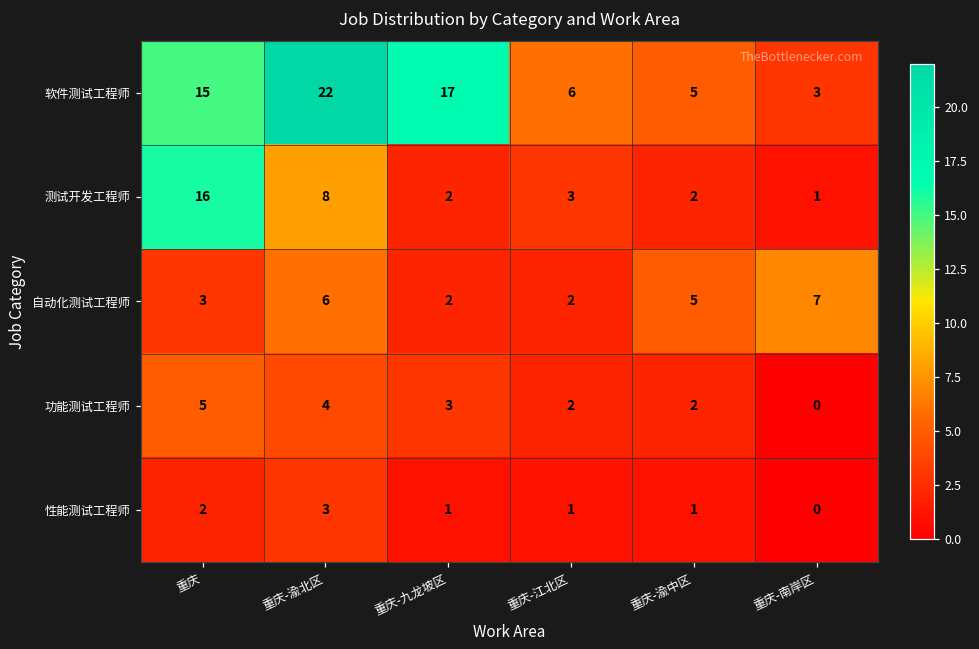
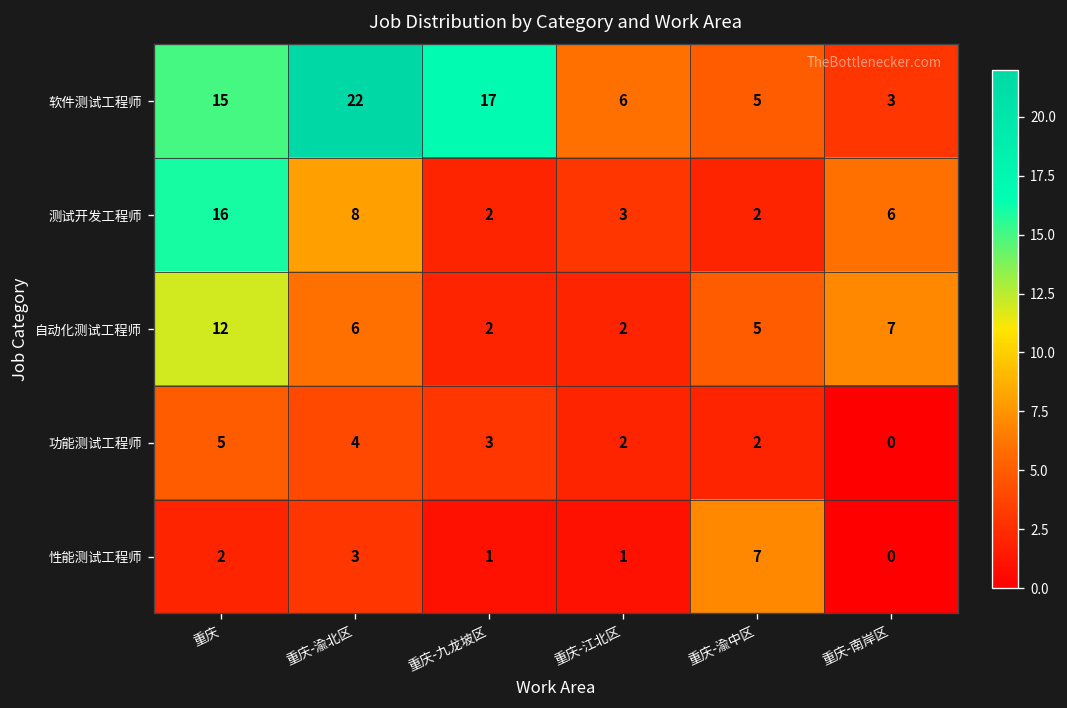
测试开发工程师, 重庆-南岸区: 1 -> 6
自动化测试工程师, 重庆: 3 -> 12
性能测试工程师, 重庆-渝中区: 1 -> 7
